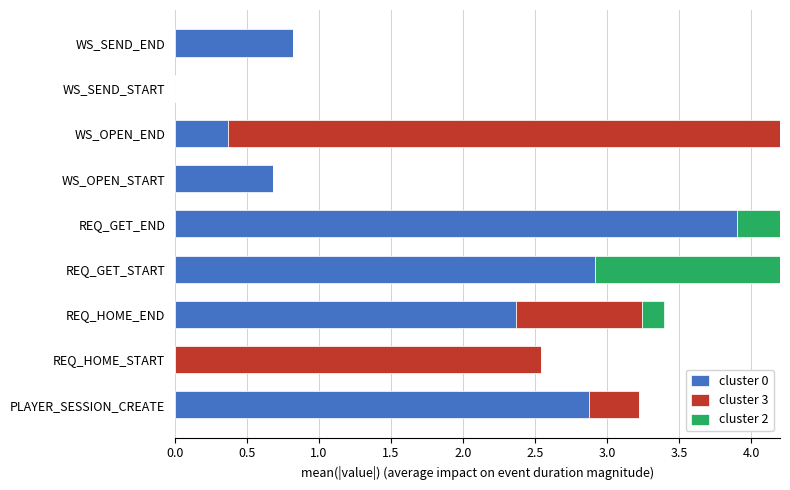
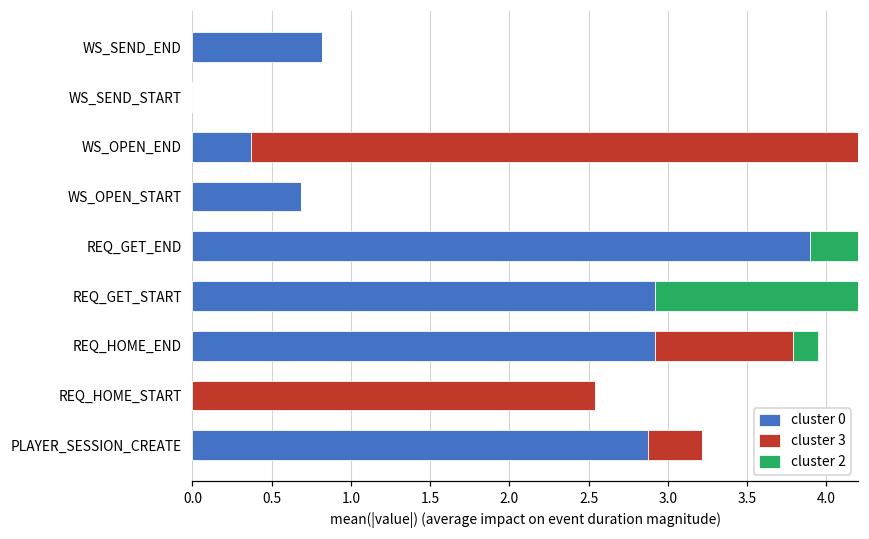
cluster 0, REQ_HOME_END: 2.37 -> 2.92
